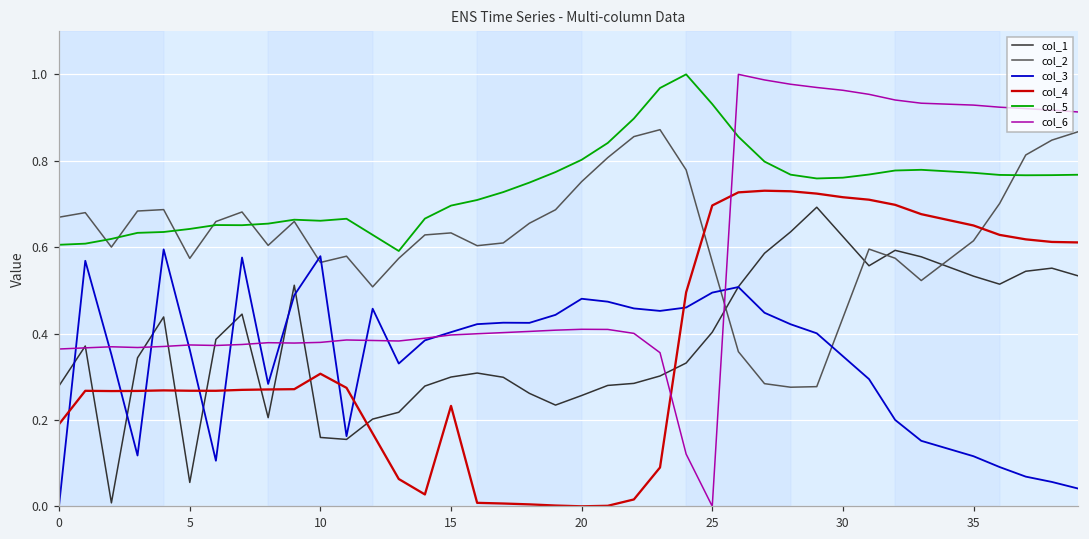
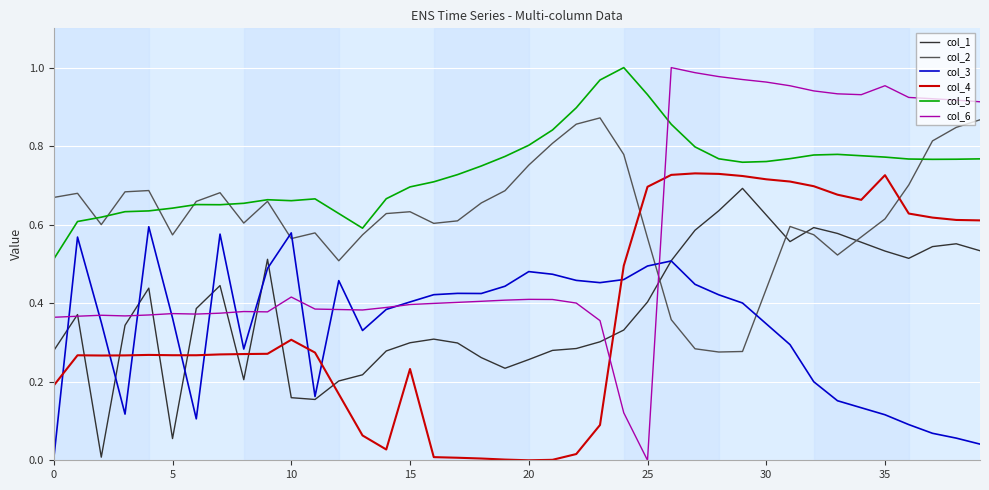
col_5, 0: 0.61 -> 0.51
col_6, 10: 0.38 -> 0.42
col_4, 35: 0.65 -> 0.73
col_6, 35: 0.93 -> 0.95
